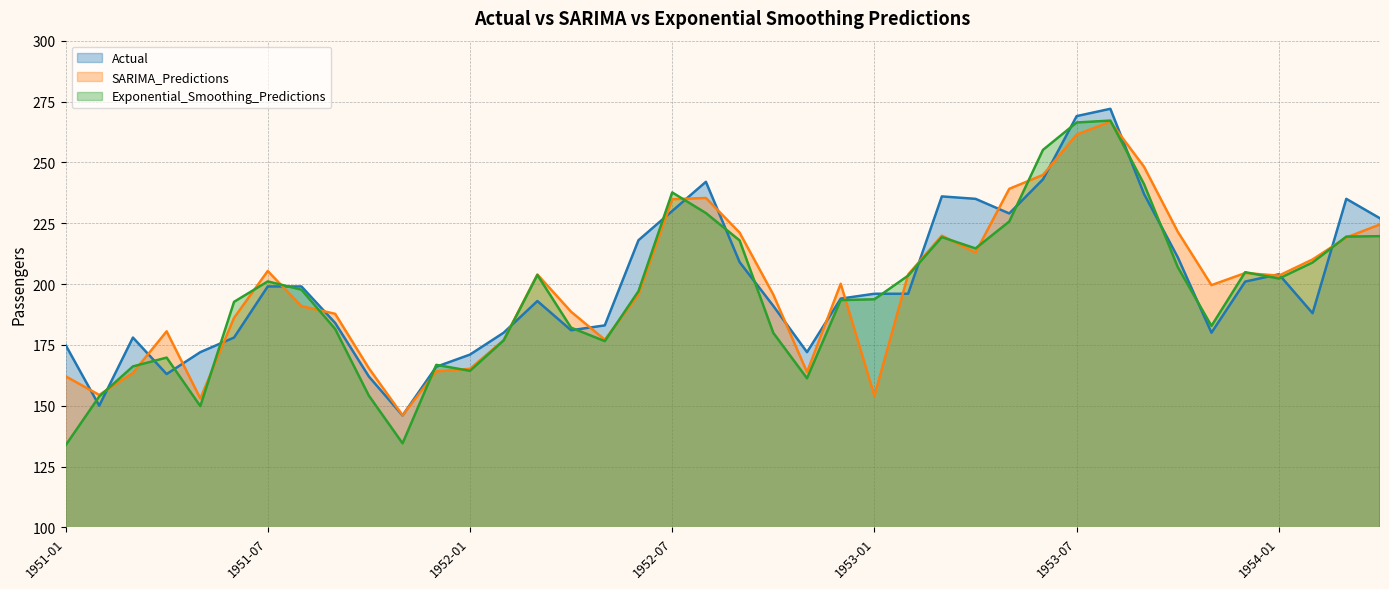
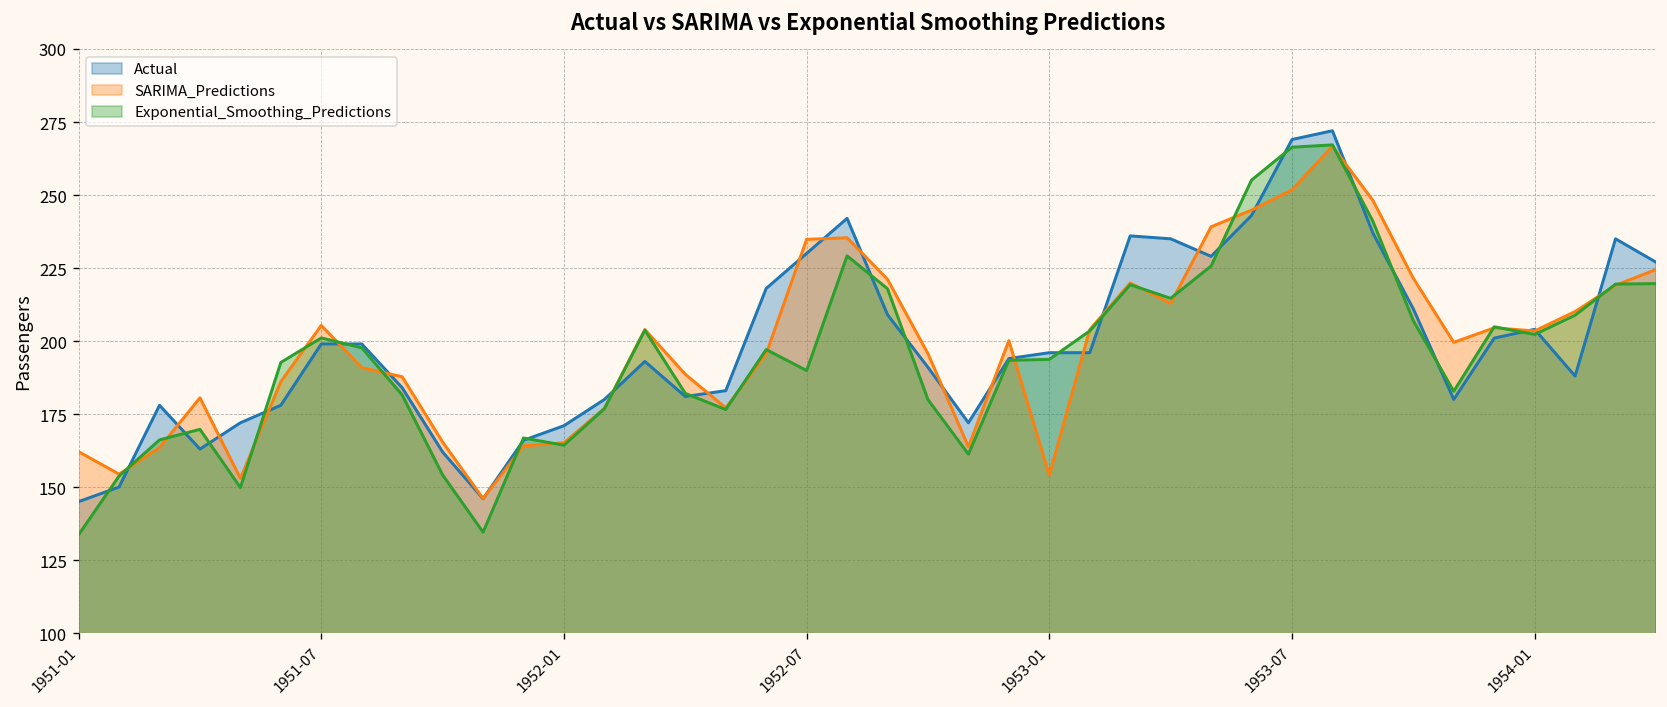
Actual, 1951-01: 175 -> 145
Exponential_Smoothing_Predictions, 1952-07: 238 -> 190
SARIMA_Predictions, 1953-07: 261 -> 252
